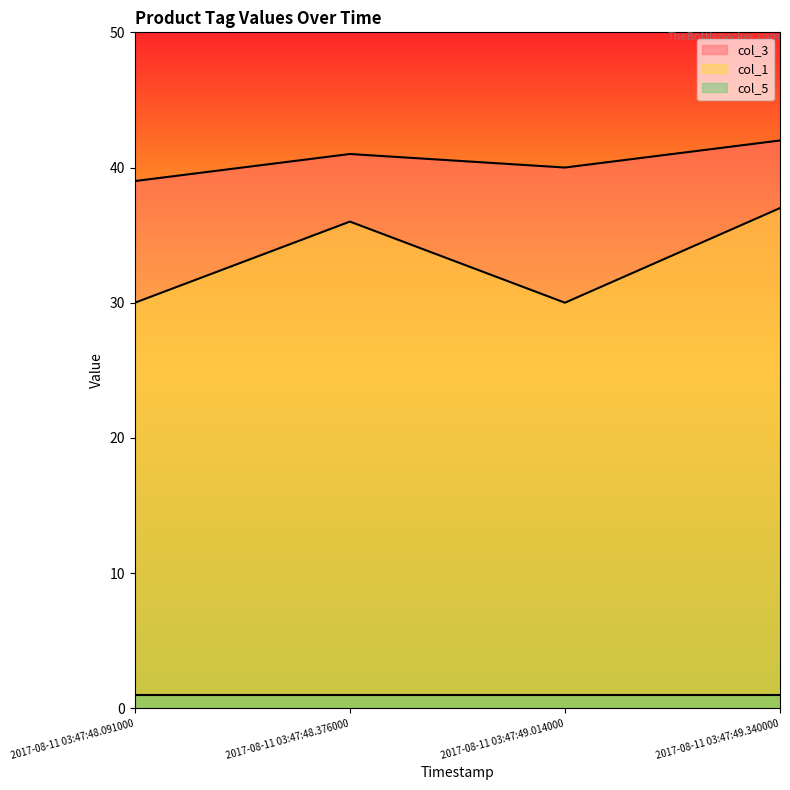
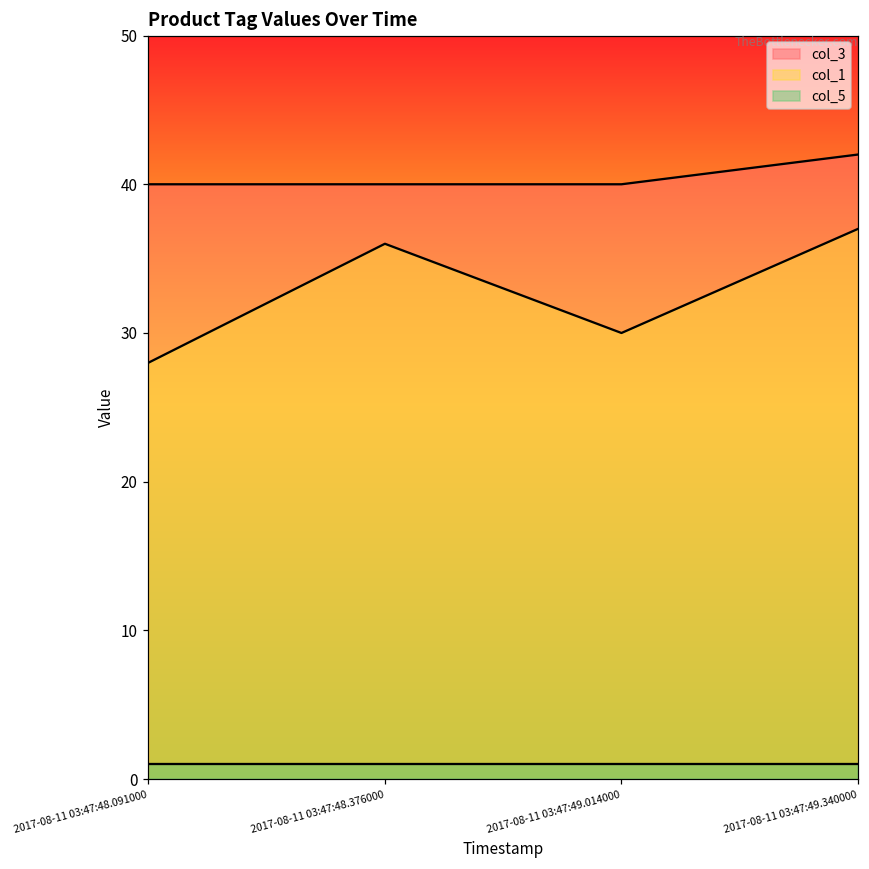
col_3, 2017-08-11 03:47:48.091000: 39 -> 40
col_1, 2017-08-11 03:47:48.091000: 30 -> 28
col_3, 2017-08-11 03:47:48.376000: 41 -> 40
